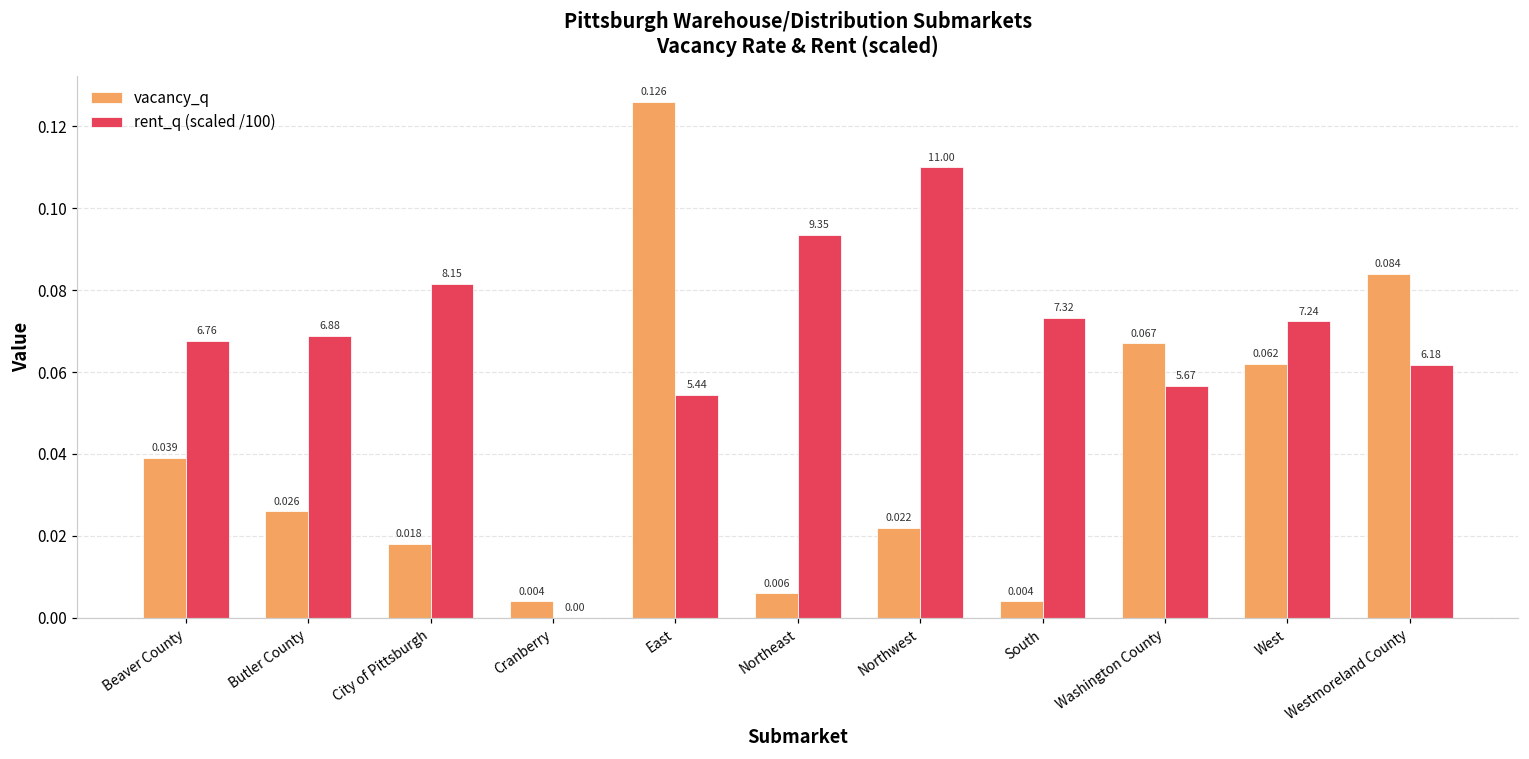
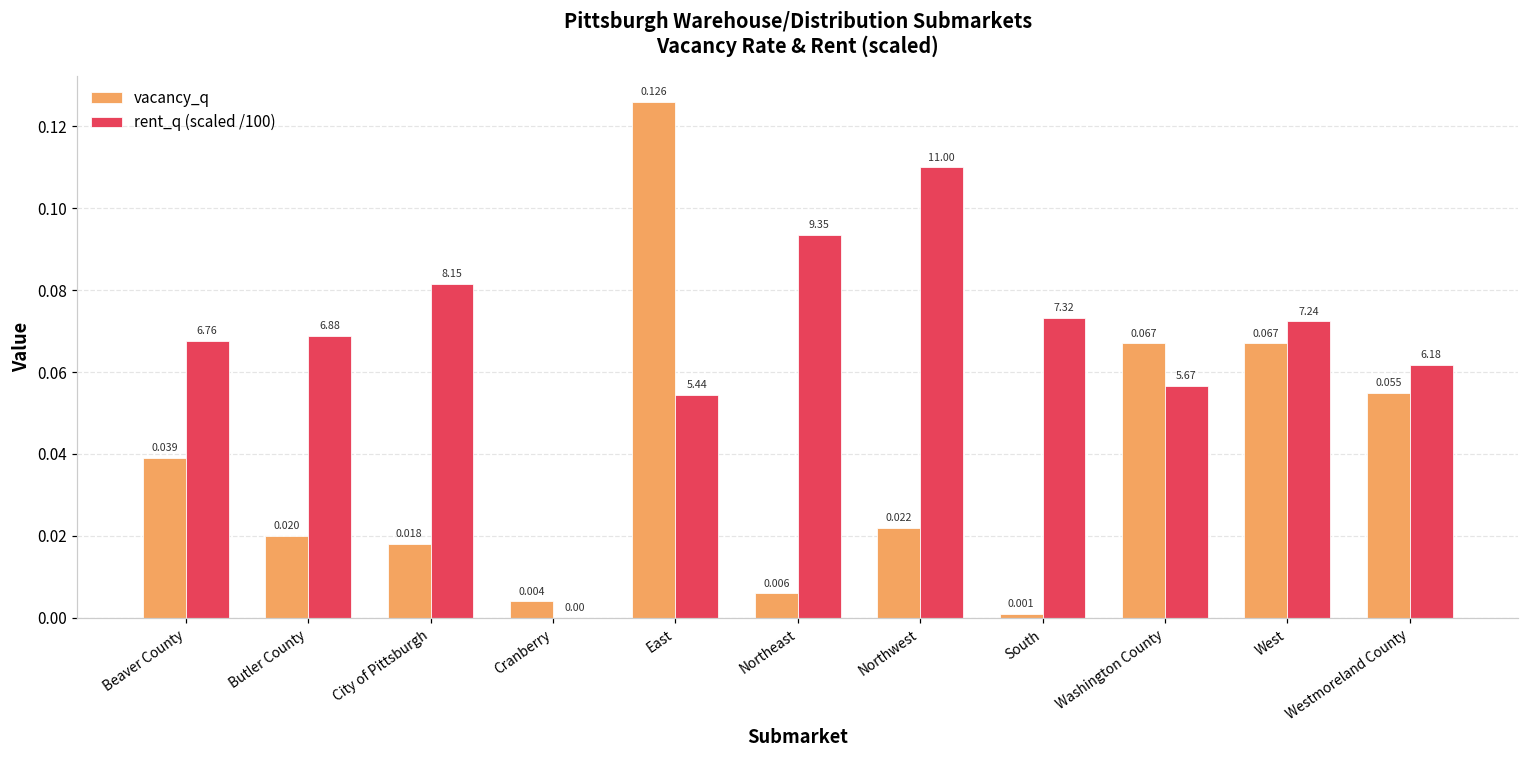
vacancy_q, Butler County: 0.026 -> 0.020
vacancy_q, South: 0.004 -> 0.001
vacancy_q, West: 0.062 -> 0.067
vacancy_q, Westmoreland County: 0.084 -> 0.055
